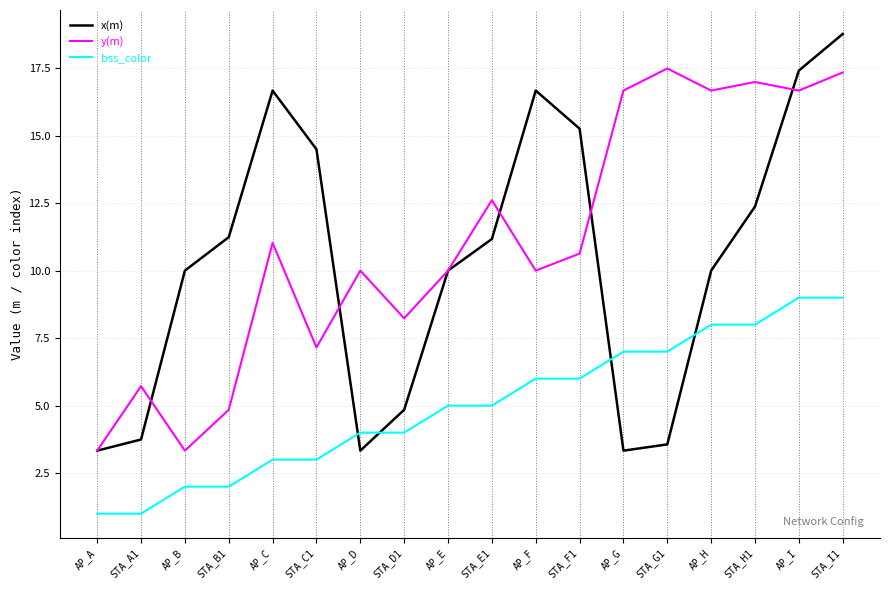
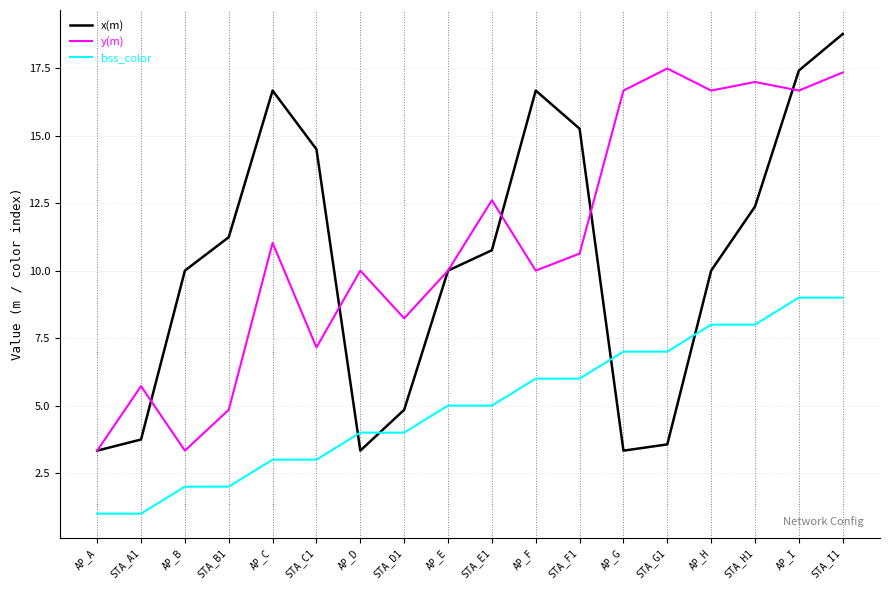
x(m), STA_E1: 11.2 -> 10.8
